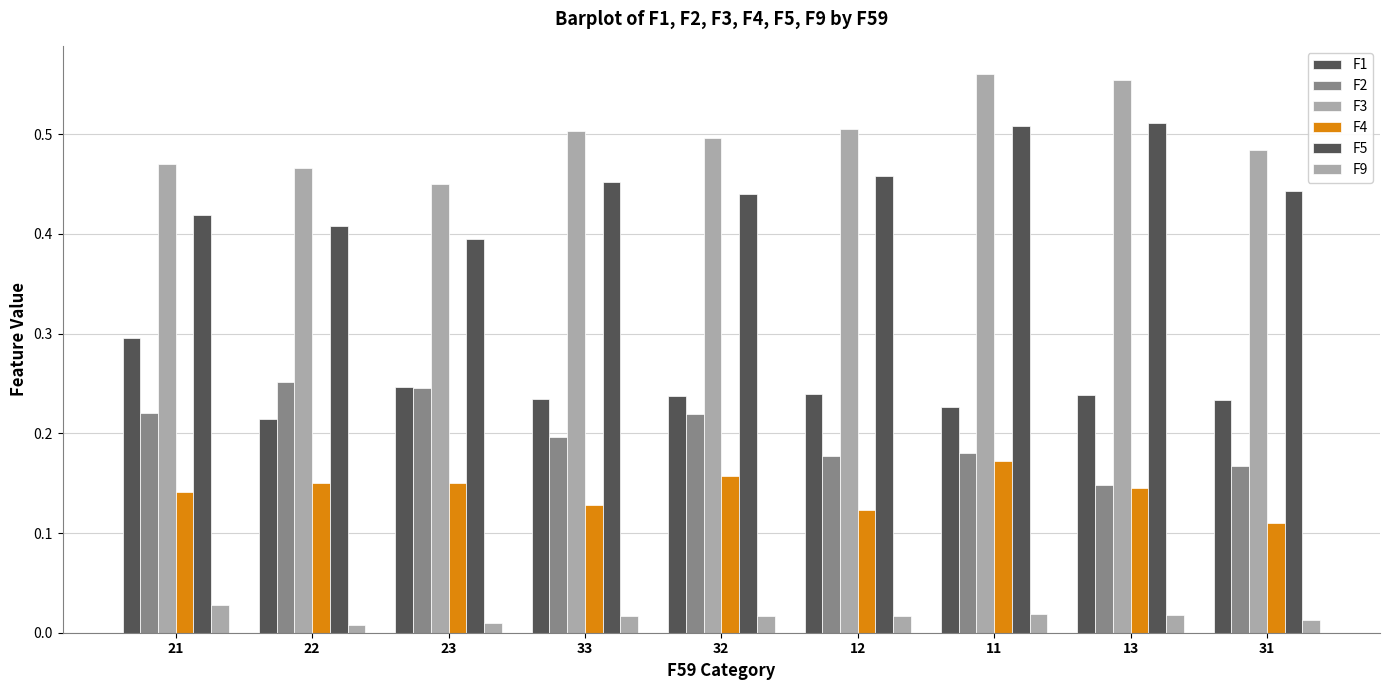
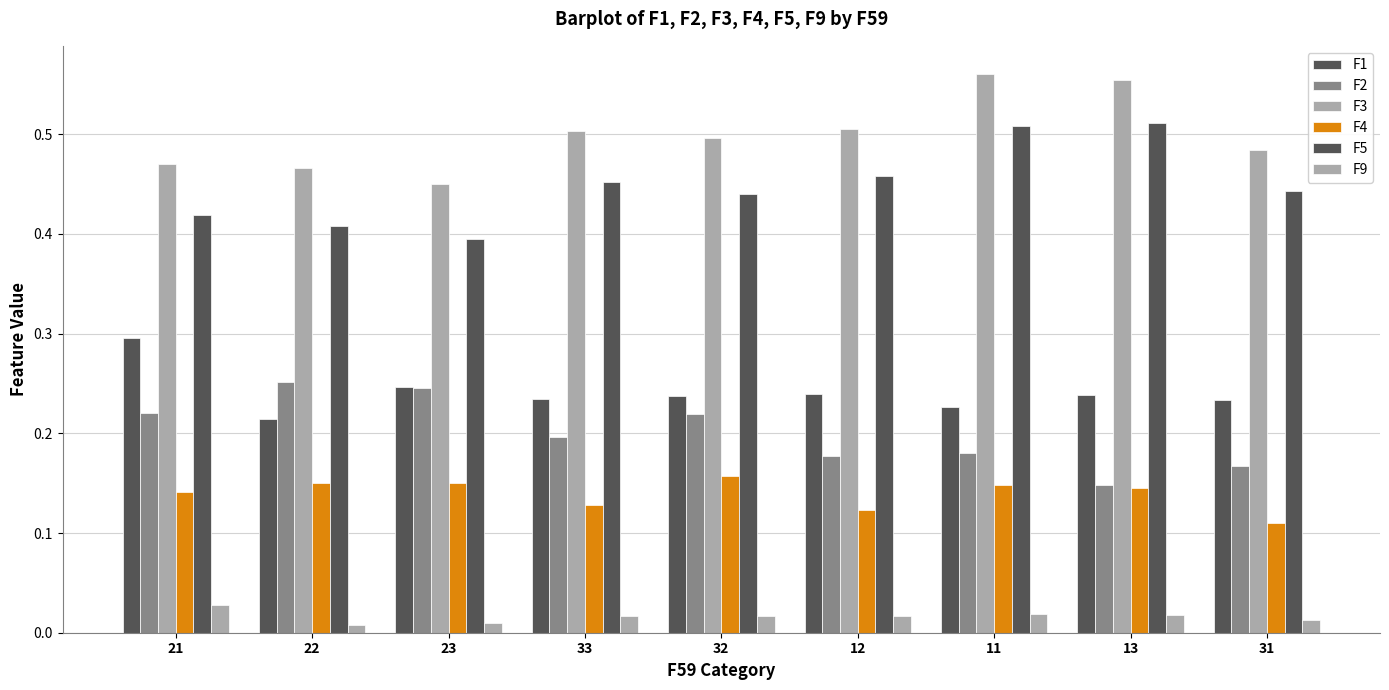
F4, 11: 0.17 -> 0.15
